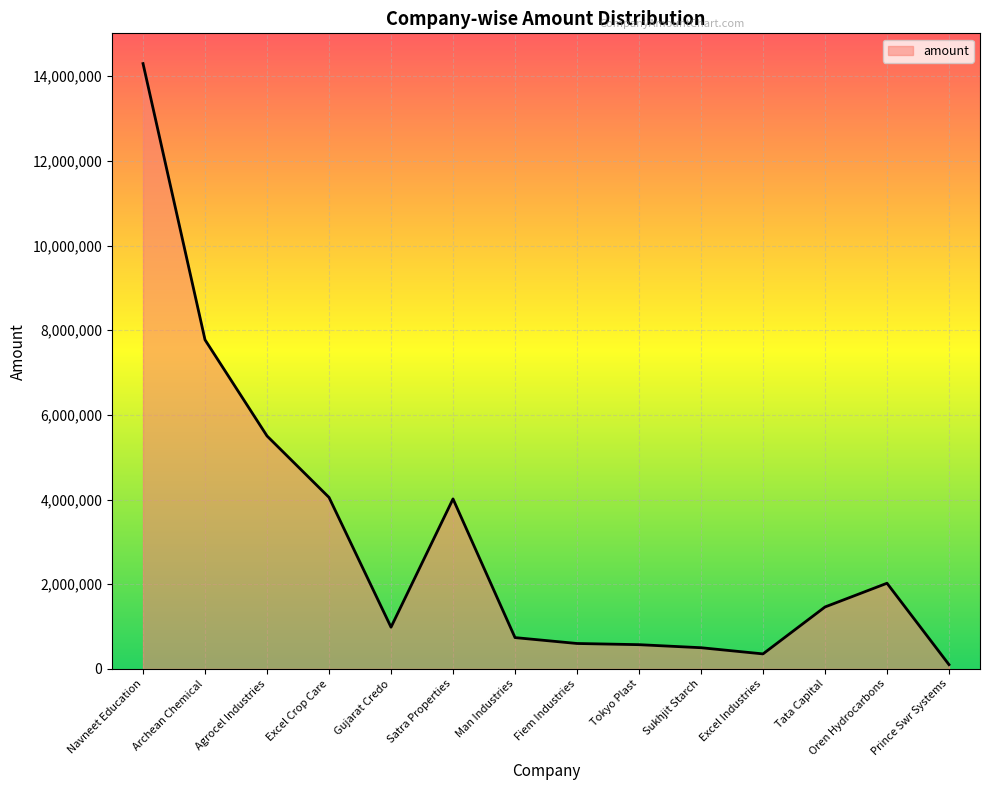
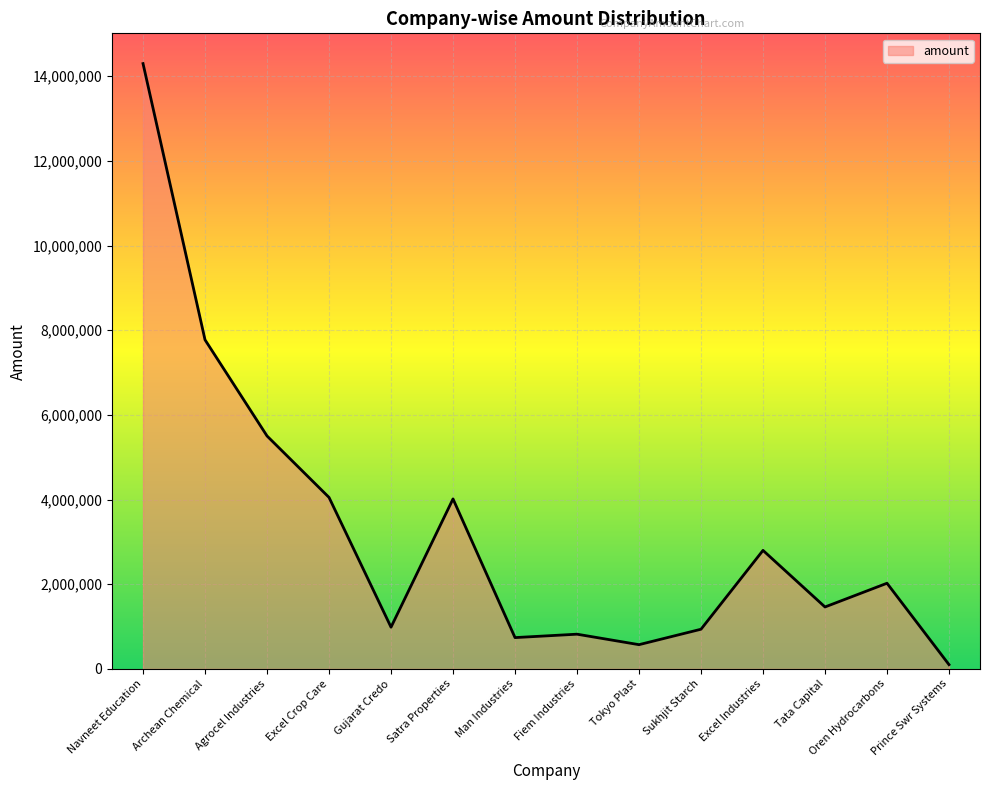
Fiem Industries: 600,000 -> 800,000
Sukhjit Starch: 500,000 -> 900,000
Excel Industries: 400,000 -> 2,800,000
